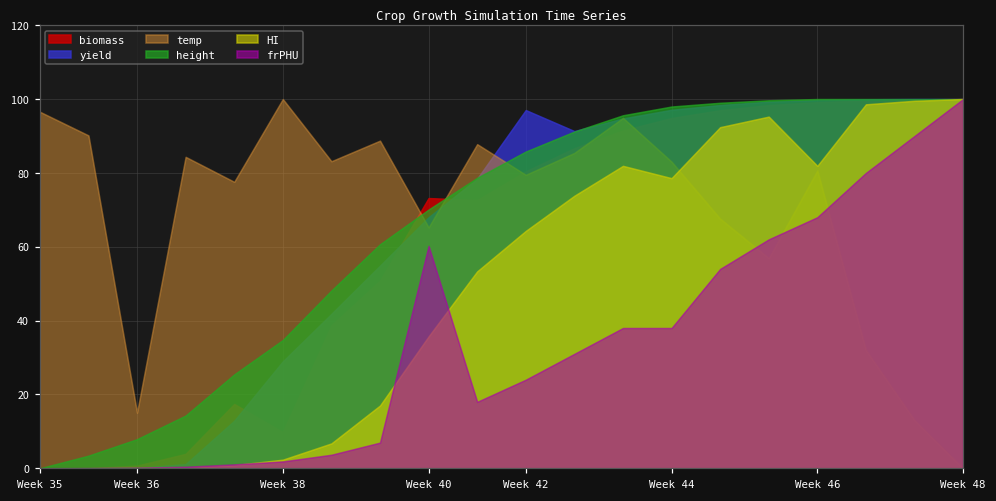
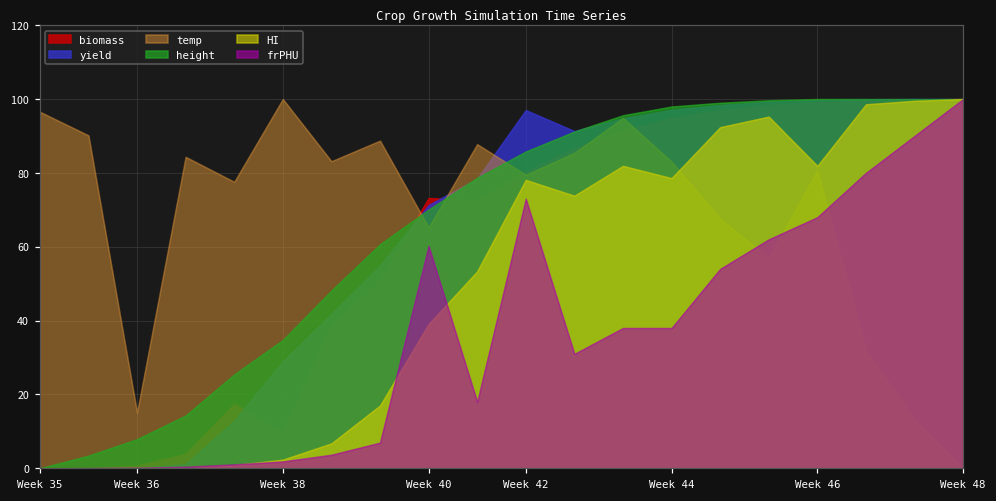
yield, Week 40: 68 -> 71
HI, Week 40: 36 -> 39
HI, Week 42: 64 -> 78
frPHU, Week 42: 24 -> 73
